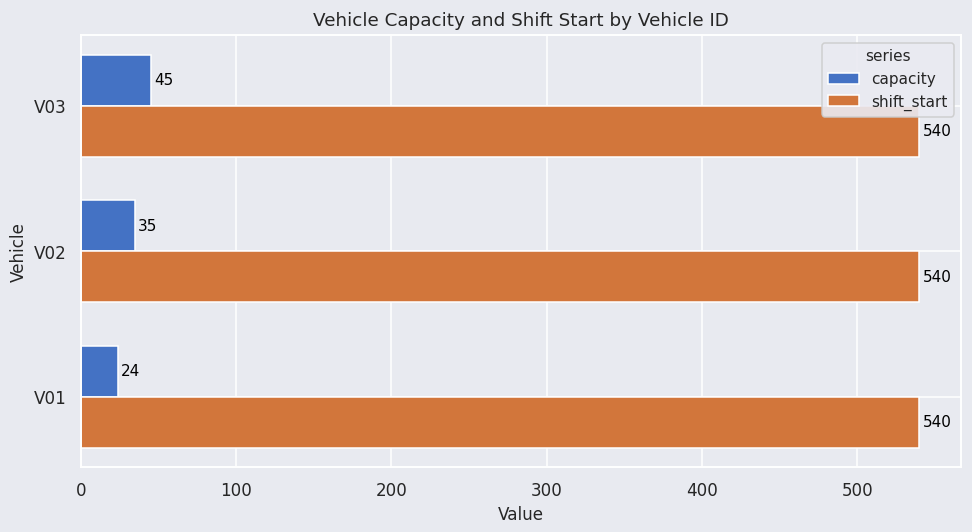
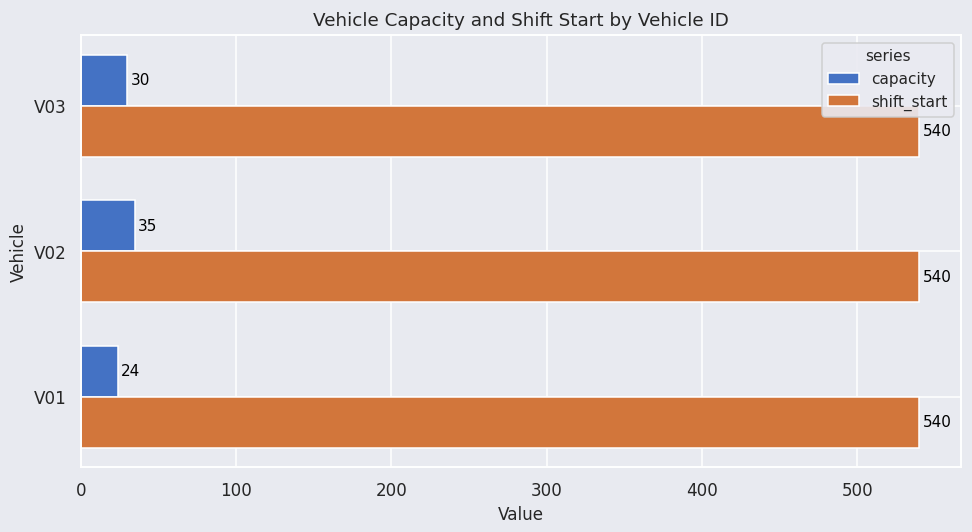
capacity, V03: 45 -> 30
